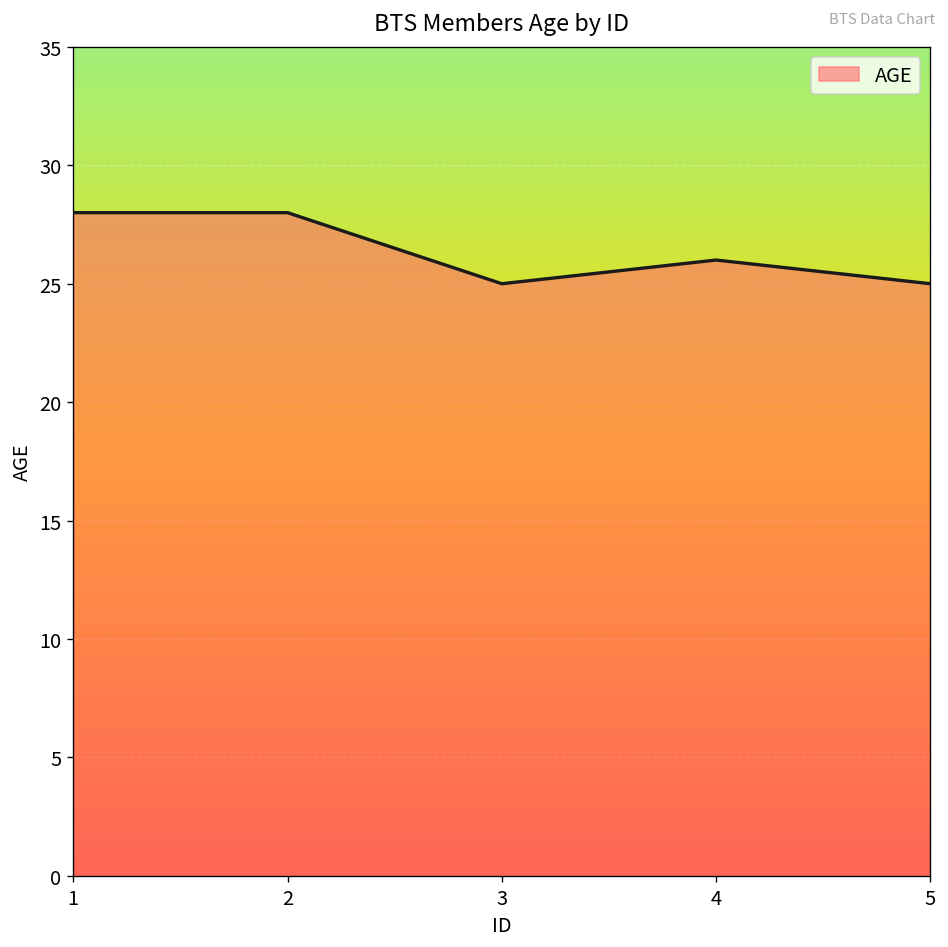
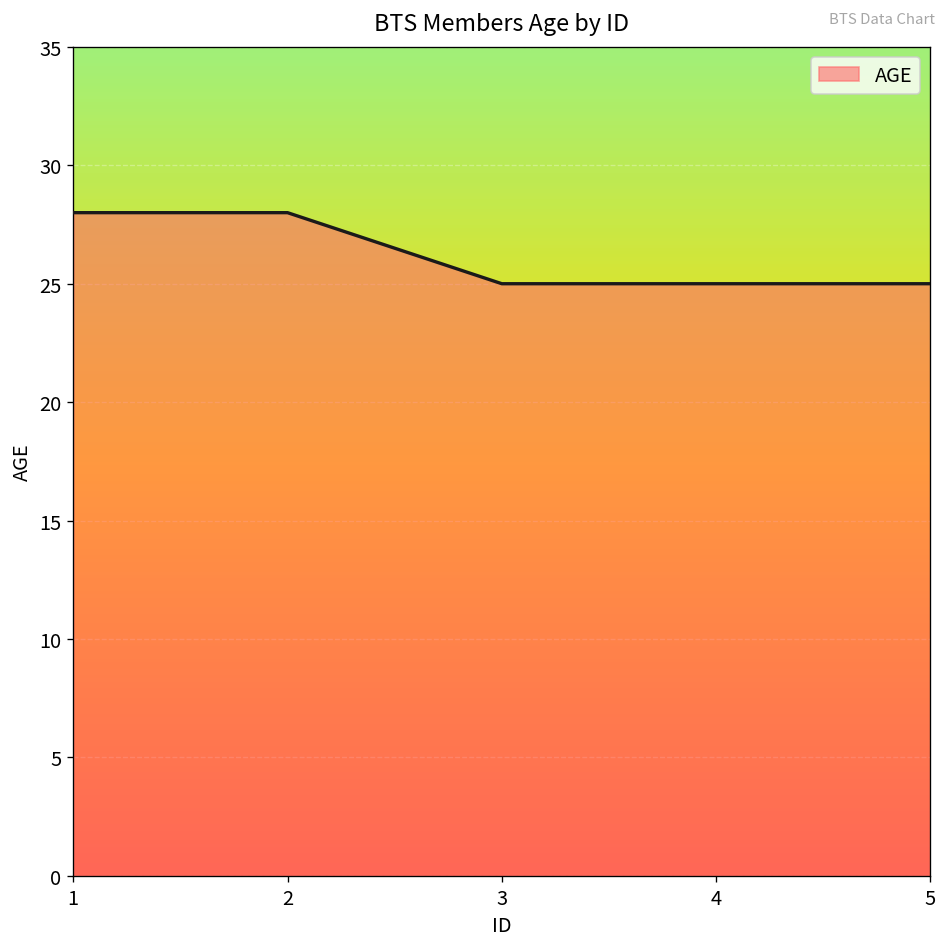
4: 26 -> 25
